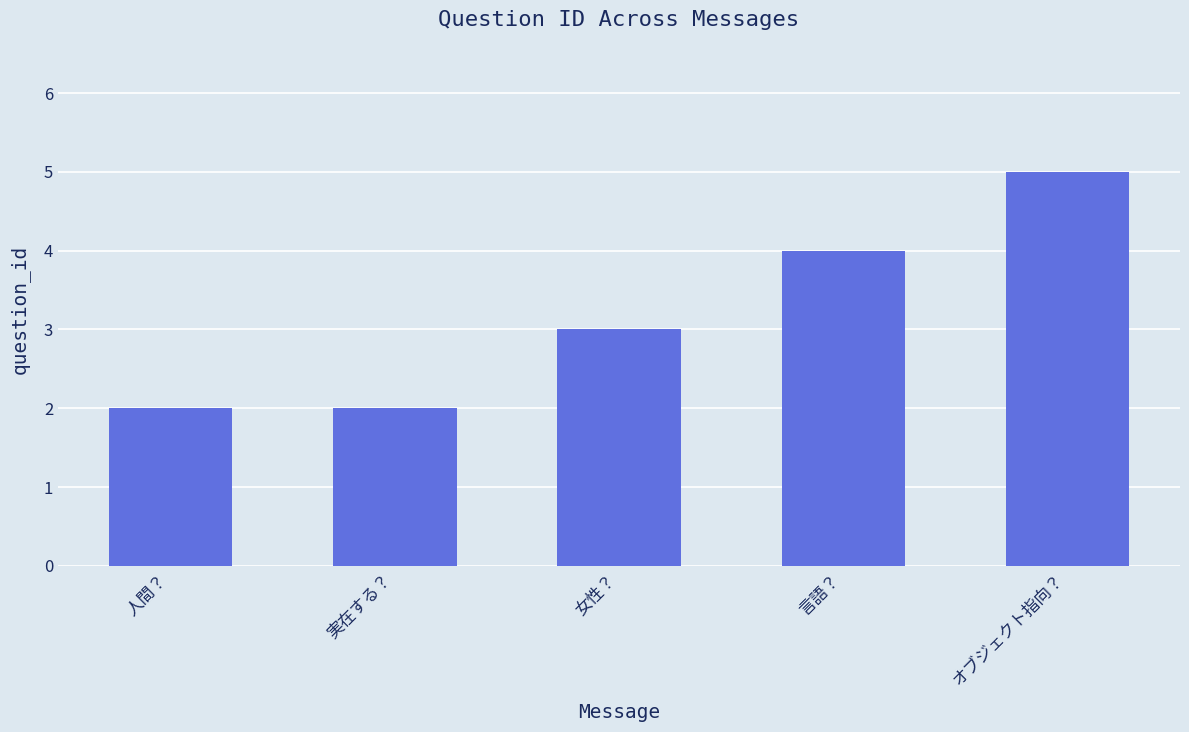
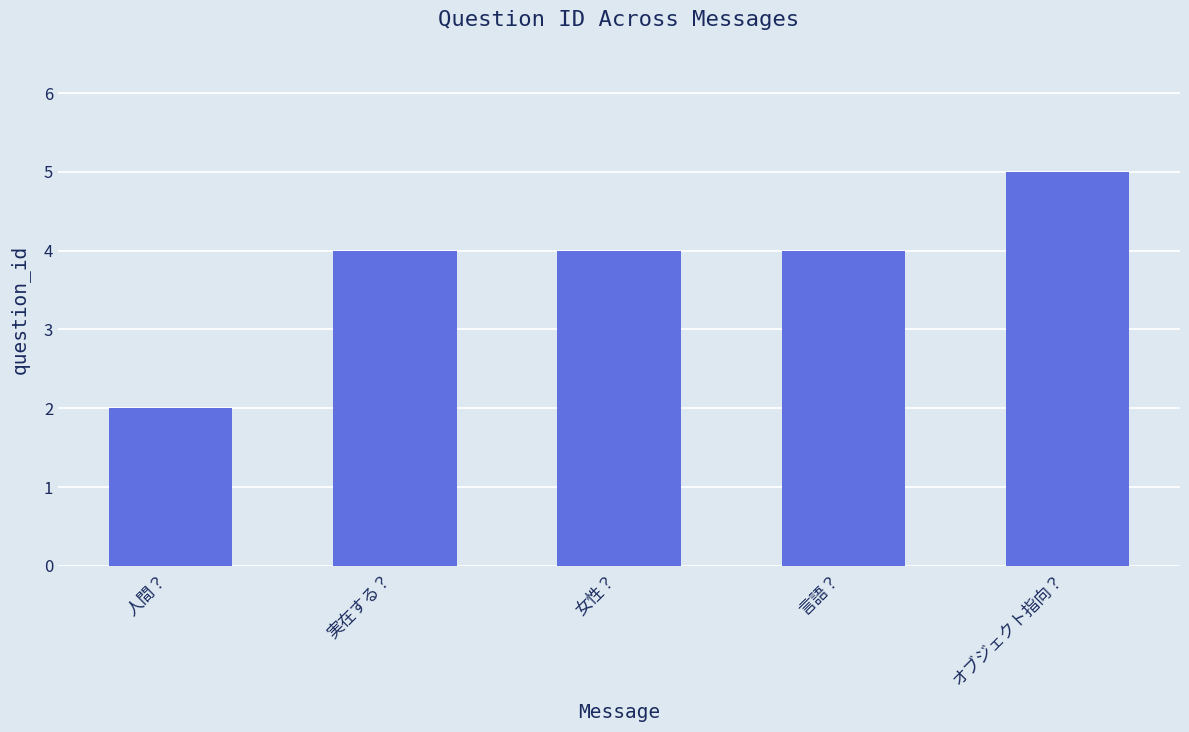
実在する？: 2 -> 4
女性？: 3 -> 4
